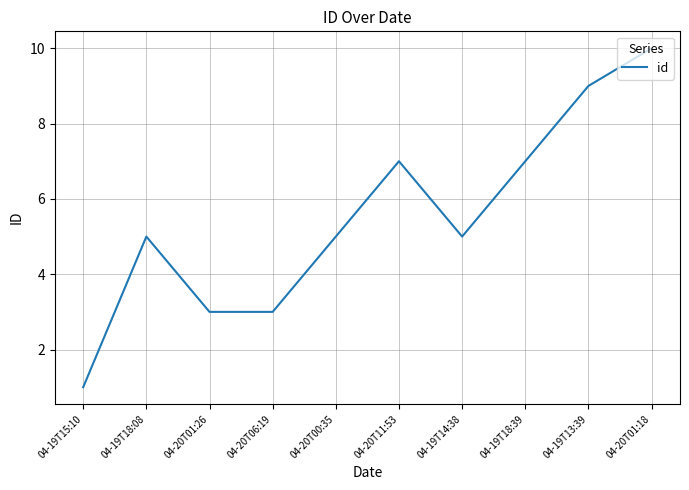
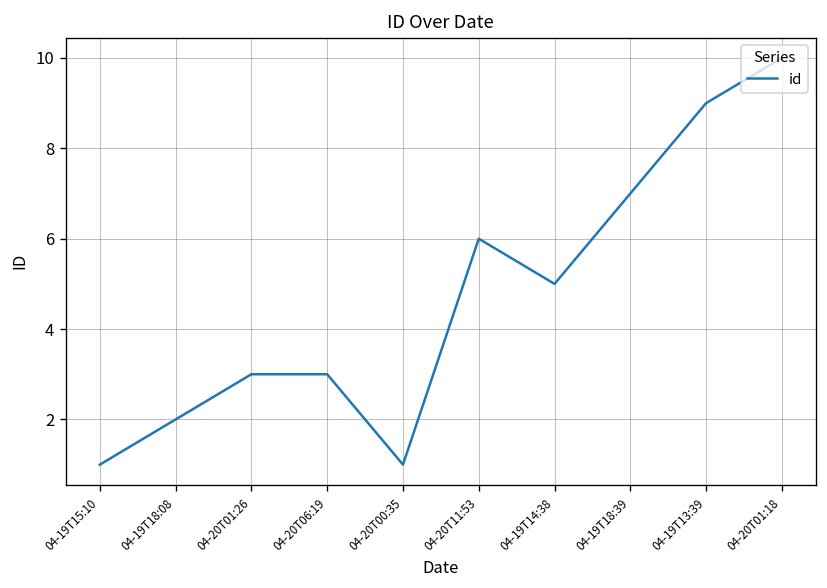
04-19T18:08: 5 -> 2
04-20T00:35: 5 -> 1
04-20T11:53: 7 -> 6
